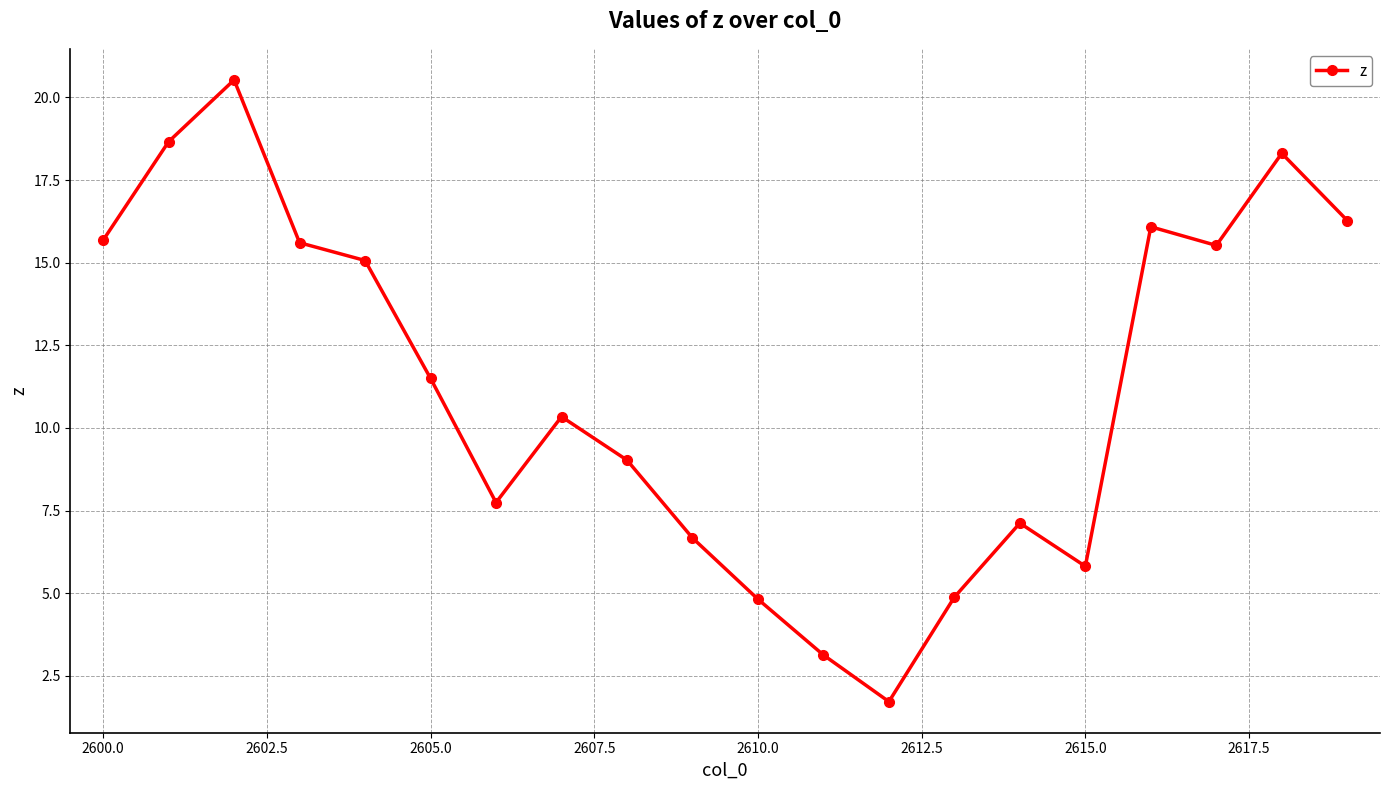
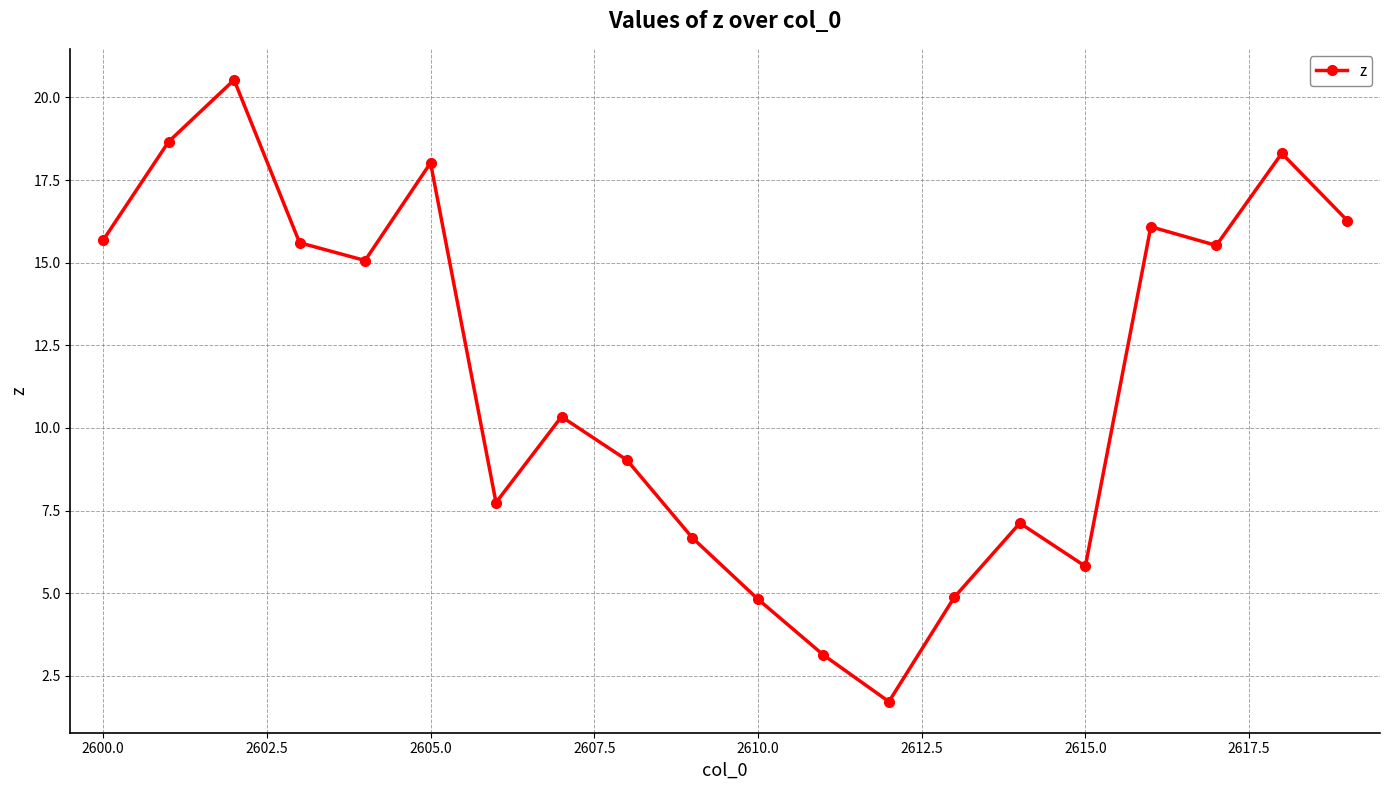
2605.0: 11.5 -> 18.0
